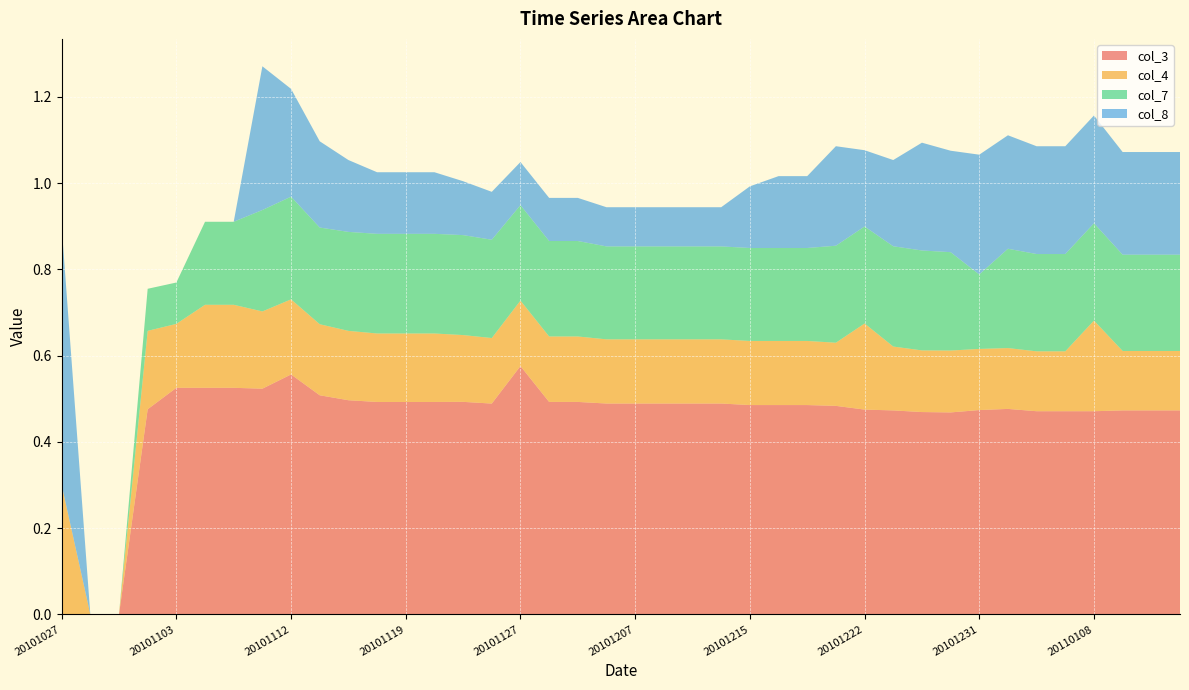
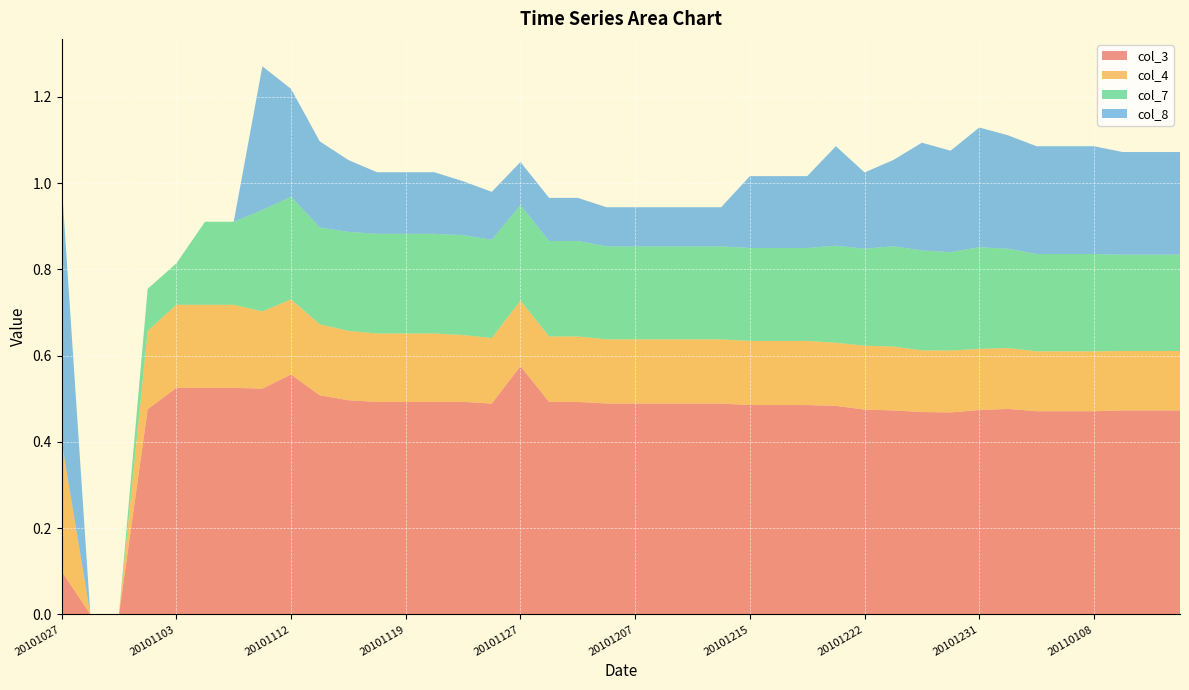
col_3, 20101027: 0.0 -> 0.1
col_4, 20101103: 0.15 -> 0.19
col_8, 20101215: 0.14 -> 0.17
col_4, 20101222: 0.20 -> 0.15
col_7, 20101231: 0.17 -> 0.24
col_4, 20110108: 0.21 -> 0.14
